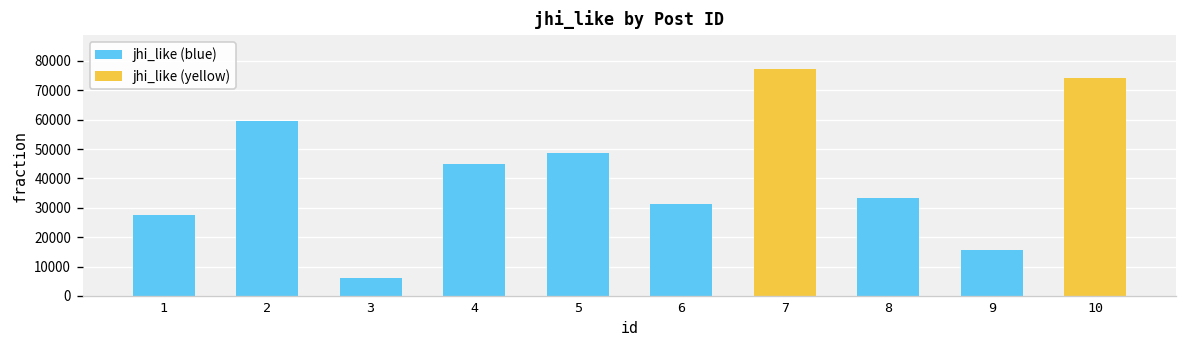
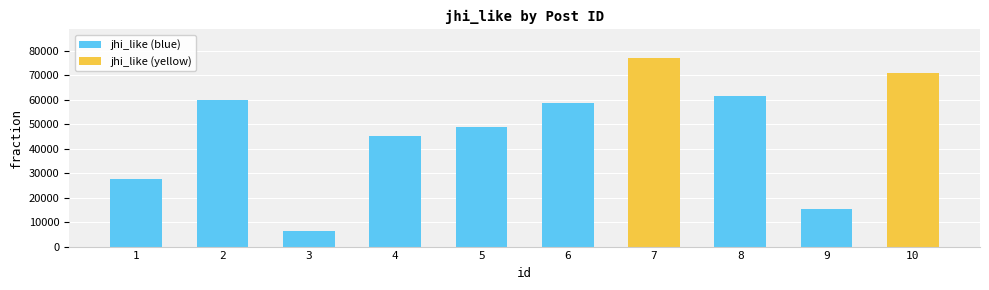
6: 31000 -> 59000
8: 33000 -> 62000
10: 74000 -> 71000
